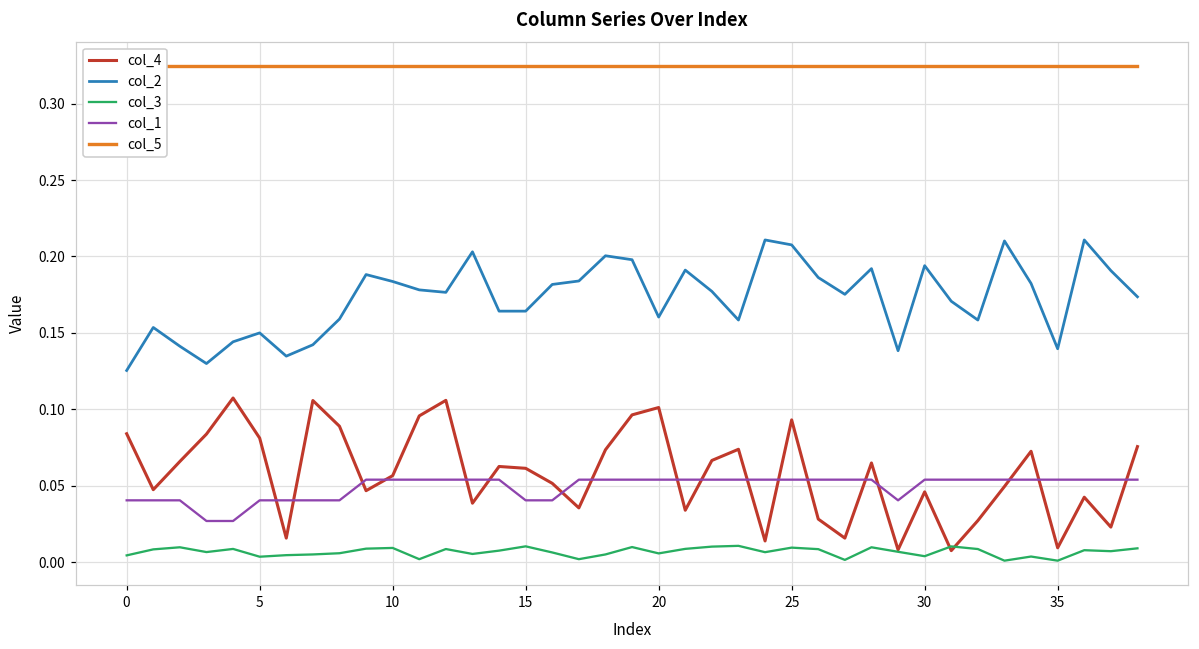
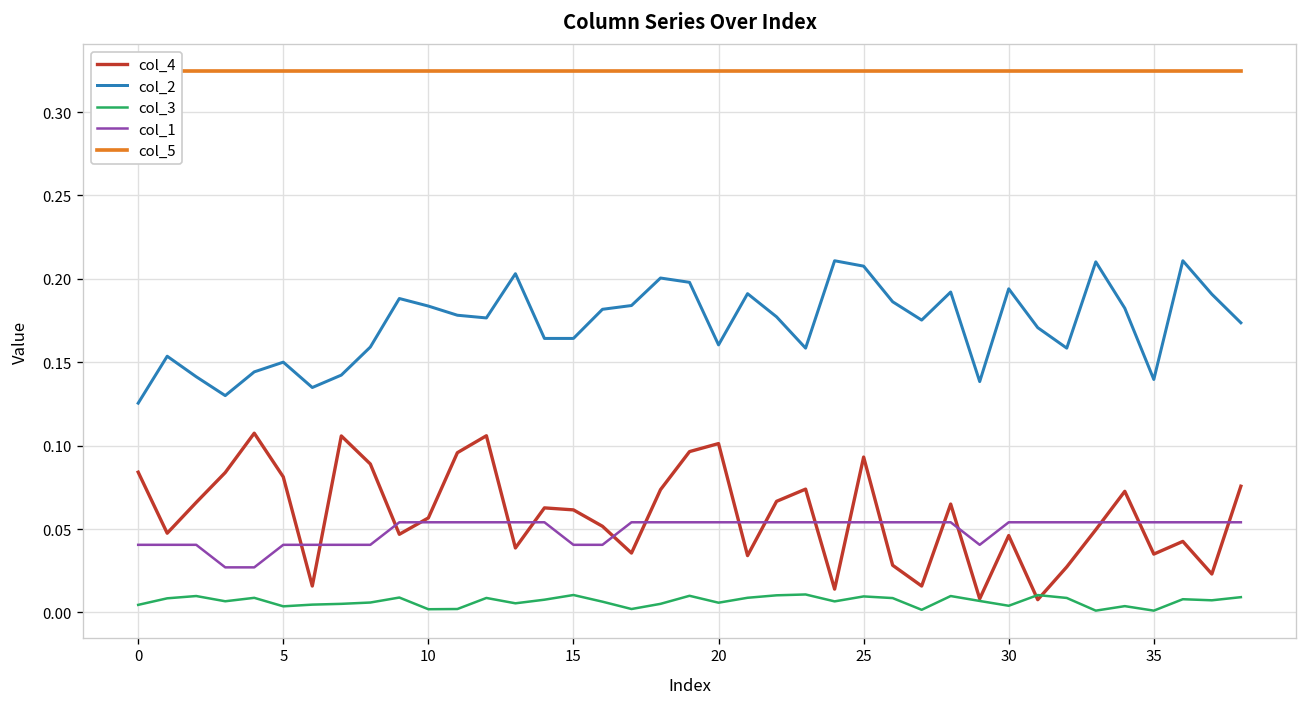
col_3, 10: 0.009 -> 0.002
col_4, 35: 0.010 -> 0.035
